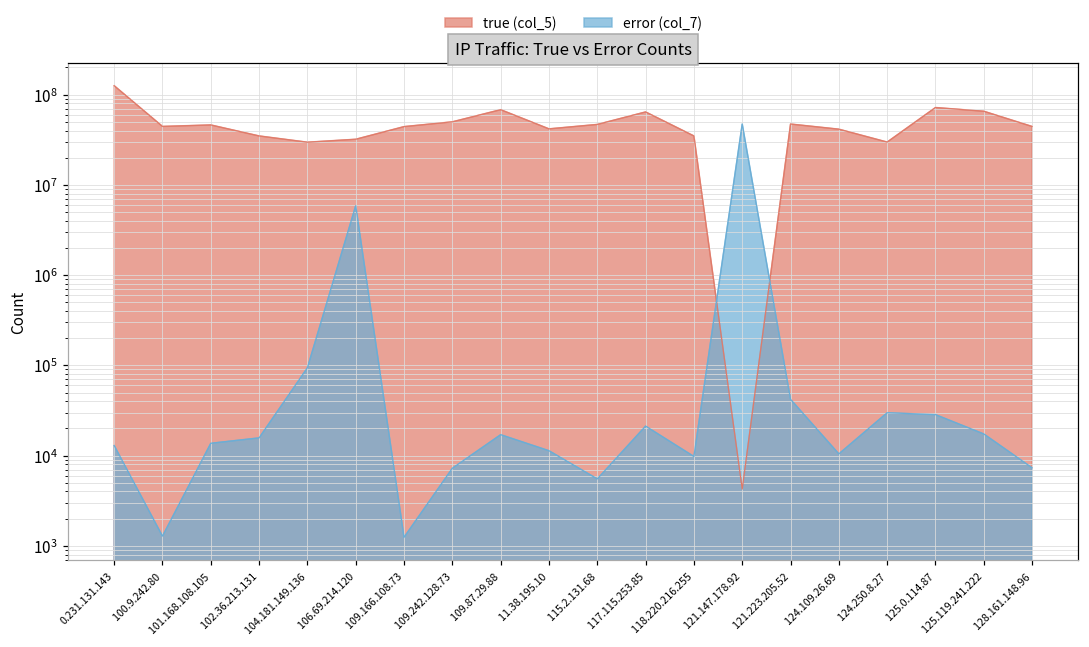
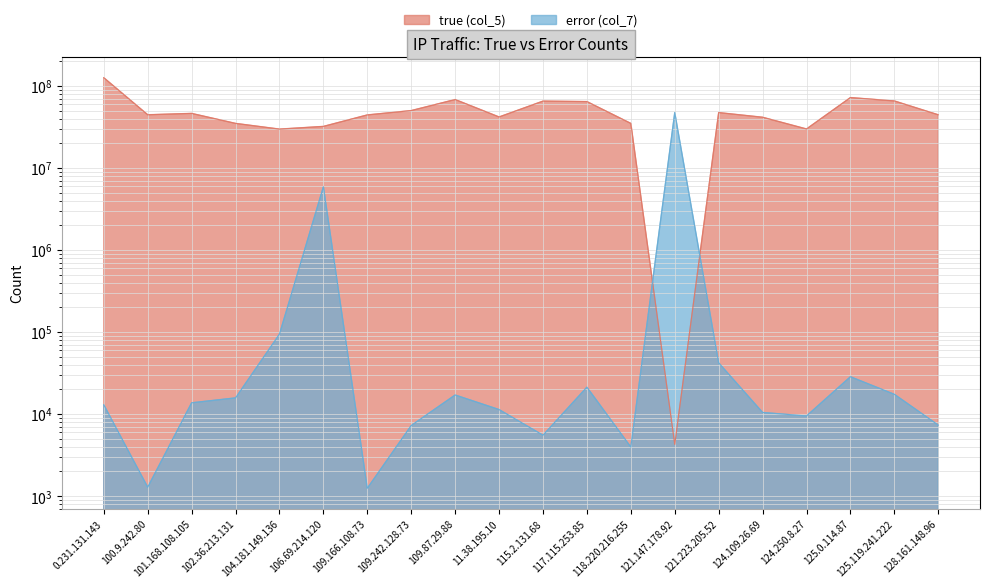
true (col_5), 115.2.131.68: 50000000 -> 70000000
error (col_7), 118.220.216.255: 10000 -> 4000
error (col_7), 124.250.8.27: 30000 -> 9000
